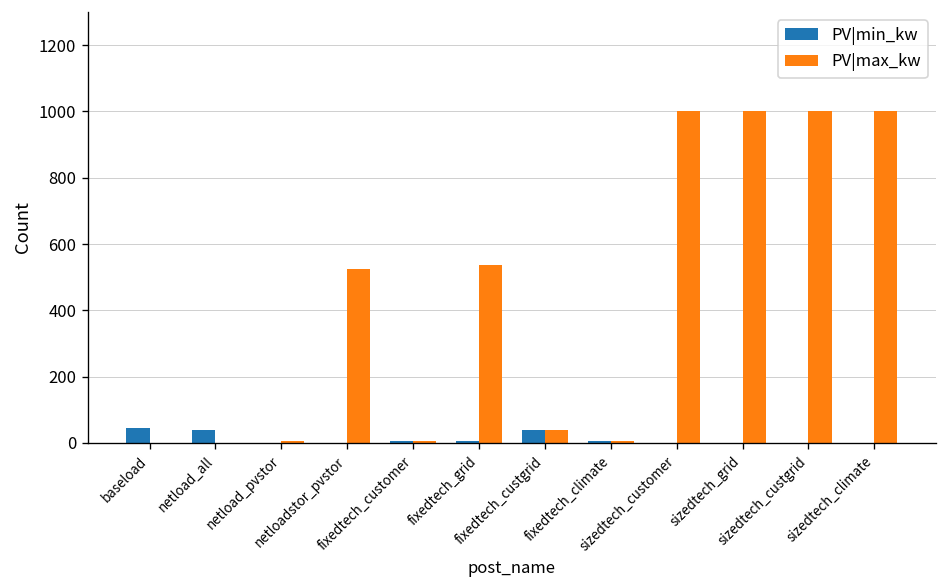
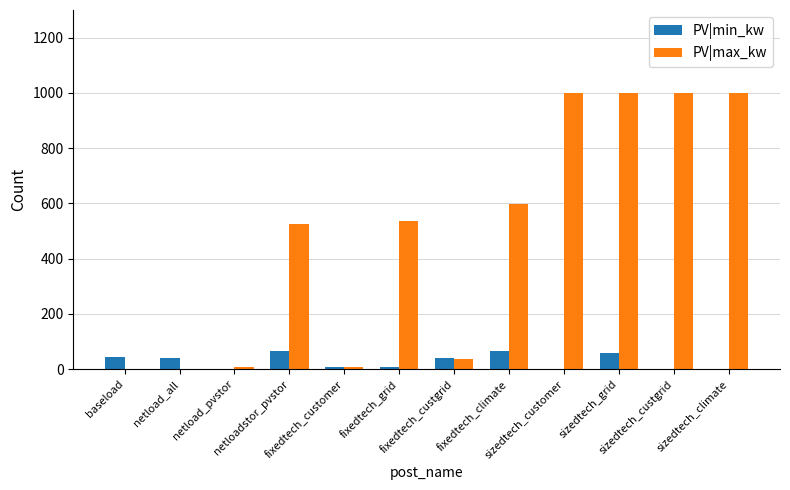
PV|min_kw, netloadstor_pvstor: 0 -> 70
PV|min_kw, fixedtech_climate: 10 -> 70
PV|max_kw, fixedtech_climate: 10 -> 600
PV|min_kw, sizedtech_grid: 0 -> 60
